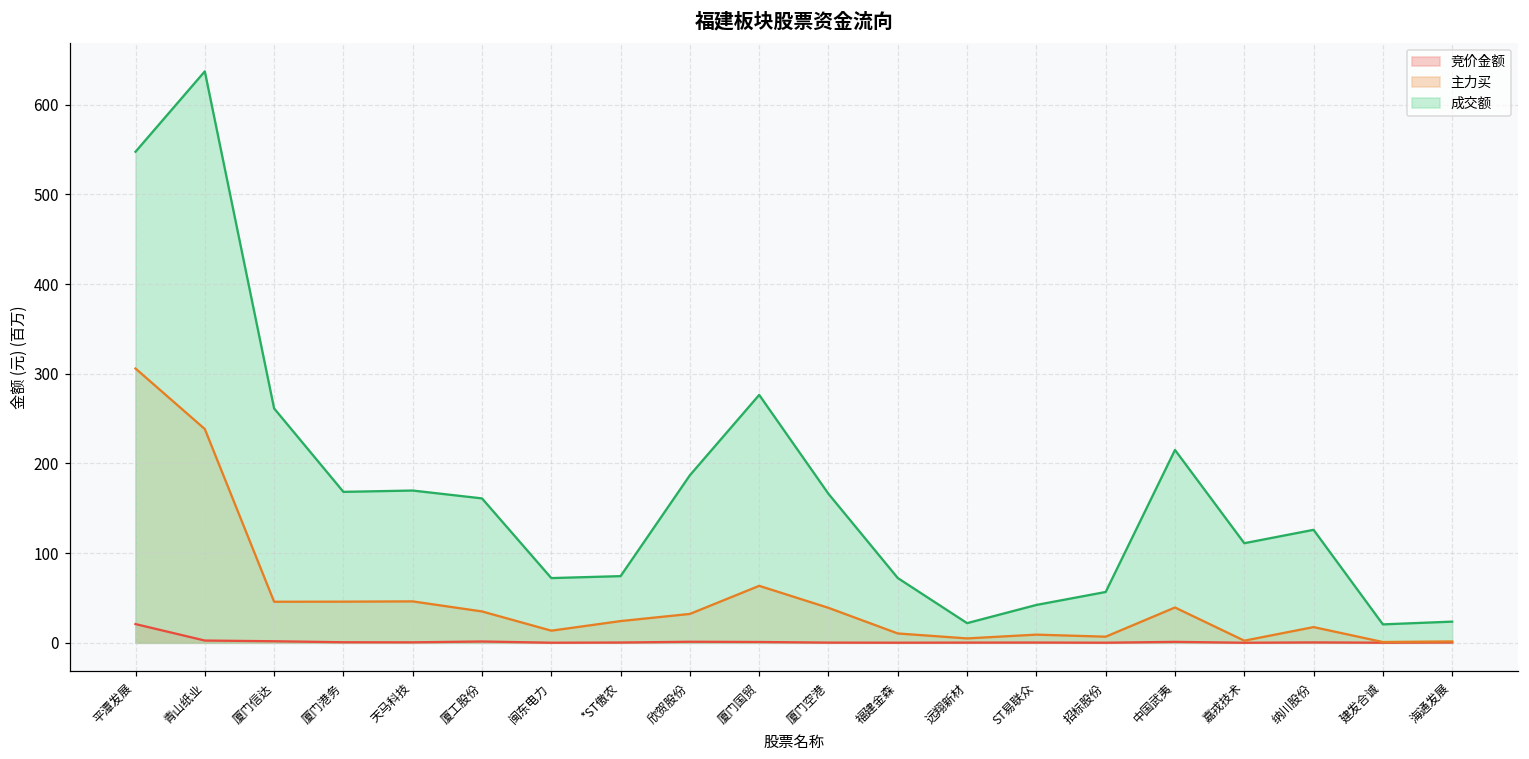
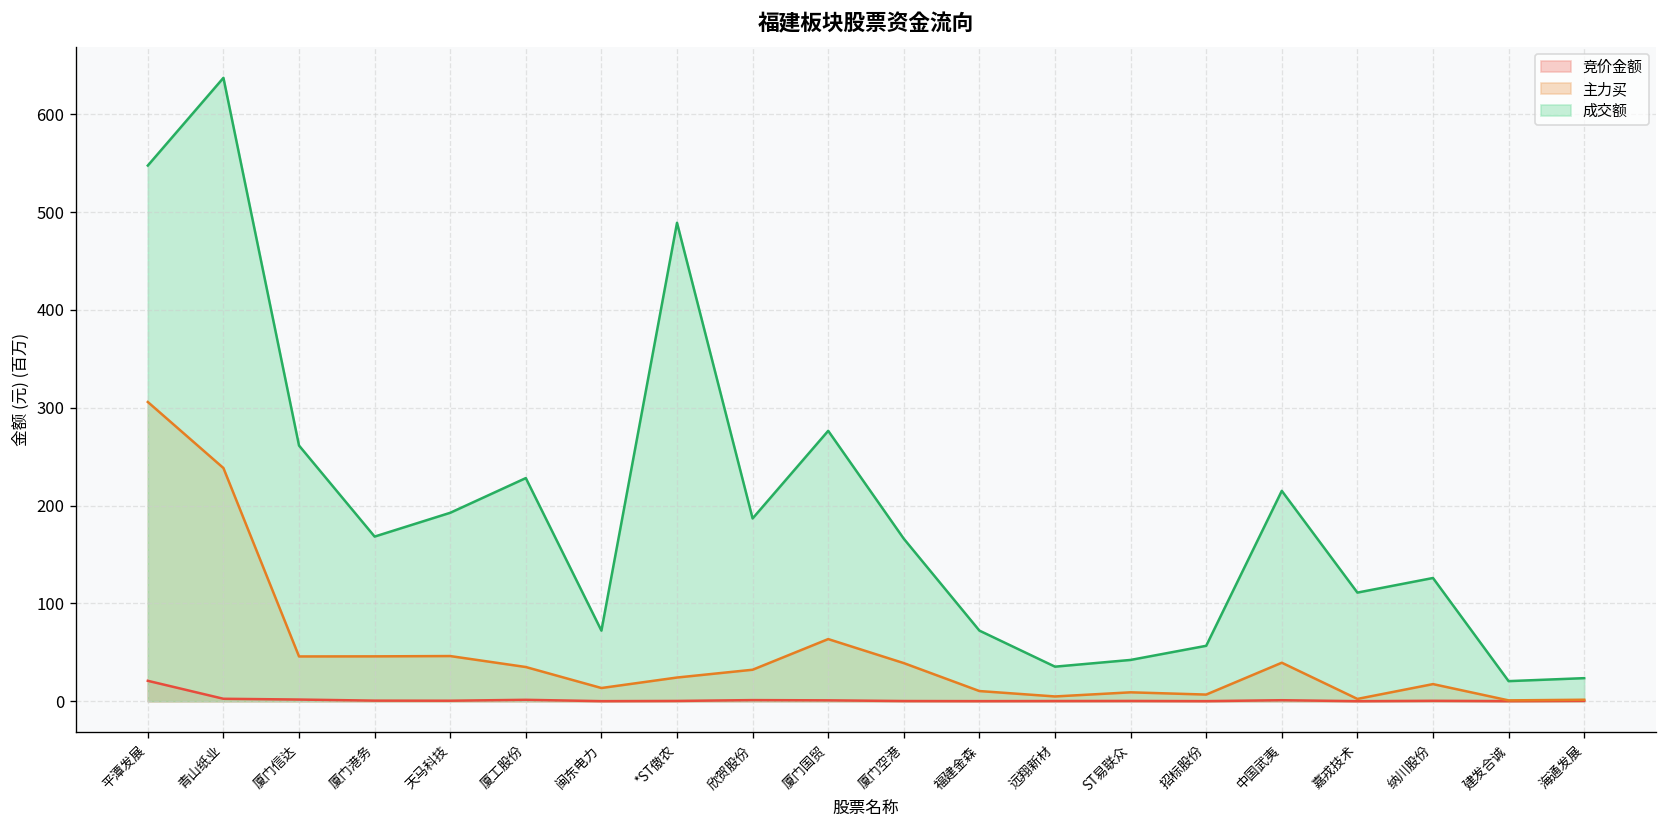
成交额, 天马科技: 170 -> 190
成交额, 厦工股份: 160 -> 230
成交额, *ST傲农: 70 -> 490
成交额, 远翔新材: 20 -> 40
